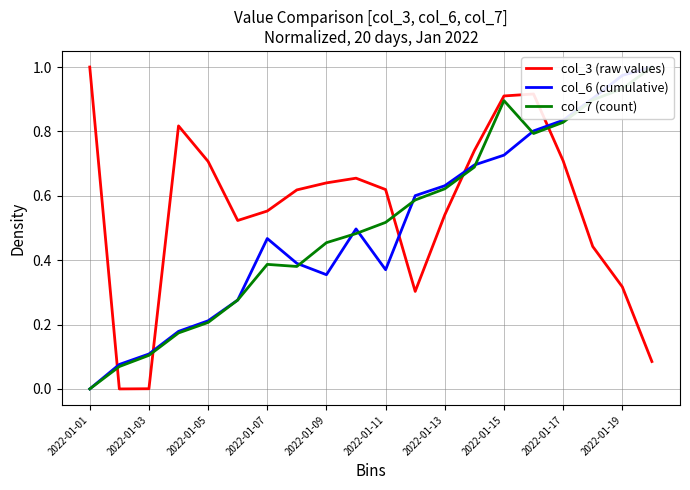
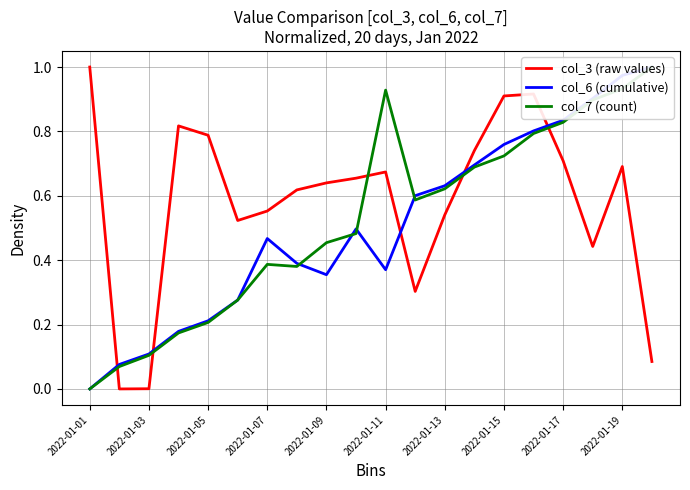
col_3 (raw values), 2022-01-05: 0.71 -> 0.79
col_3 (raw values), 2022-01-11: 0.62 -> 0.67
col_7 (count), 2022-01-11: 0.52 -> 0.93
col_6 (cumulative), 2022-01-15: 0.73 -> 0.76
col_7 (count), 2022-01-15: 0.90 -> 0.72
col_3 (raw values), 2022-01-19: 0.32 -> 0.69
